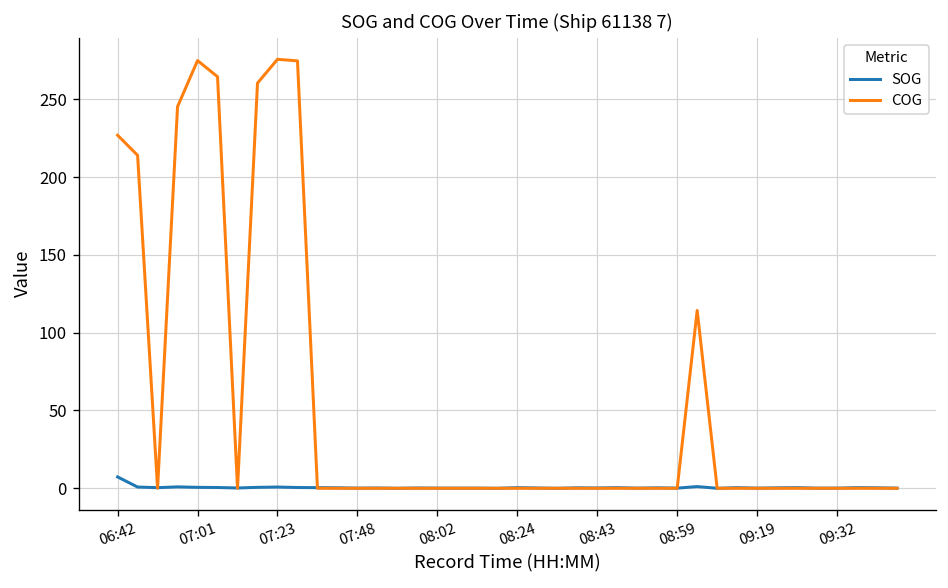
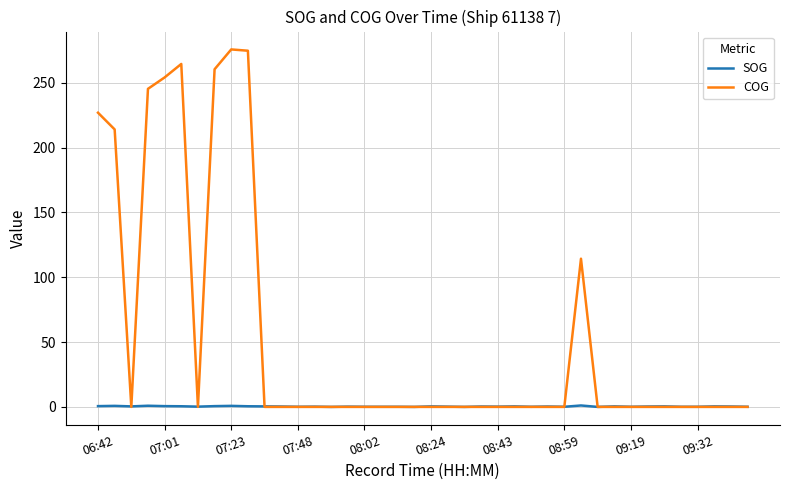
SOG, 06:42: 7 -> 1
COG, 07:01: 275 -> 254
